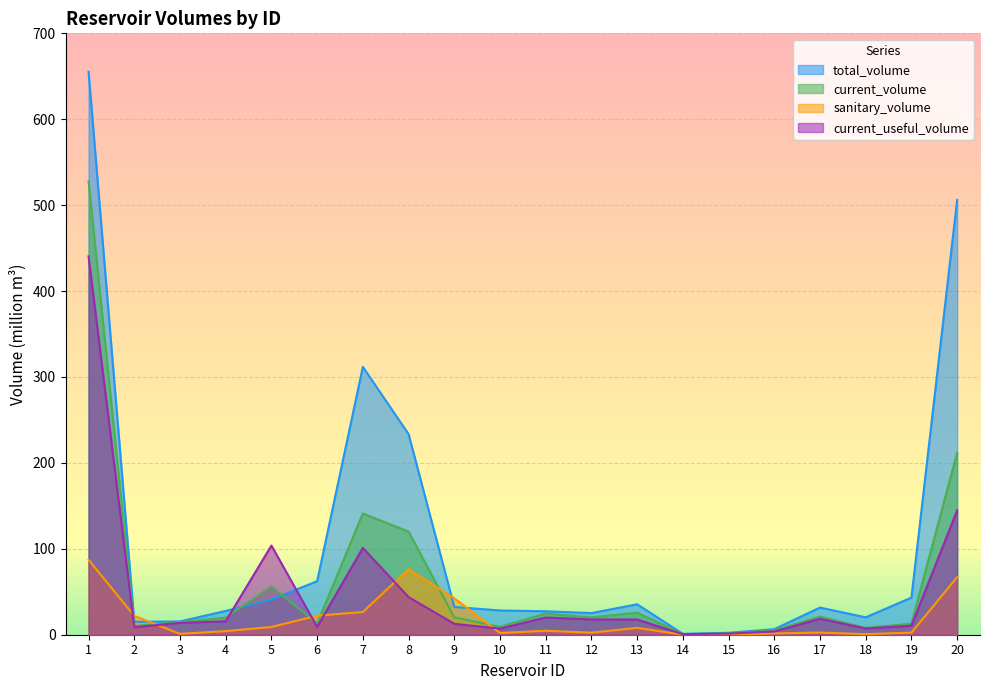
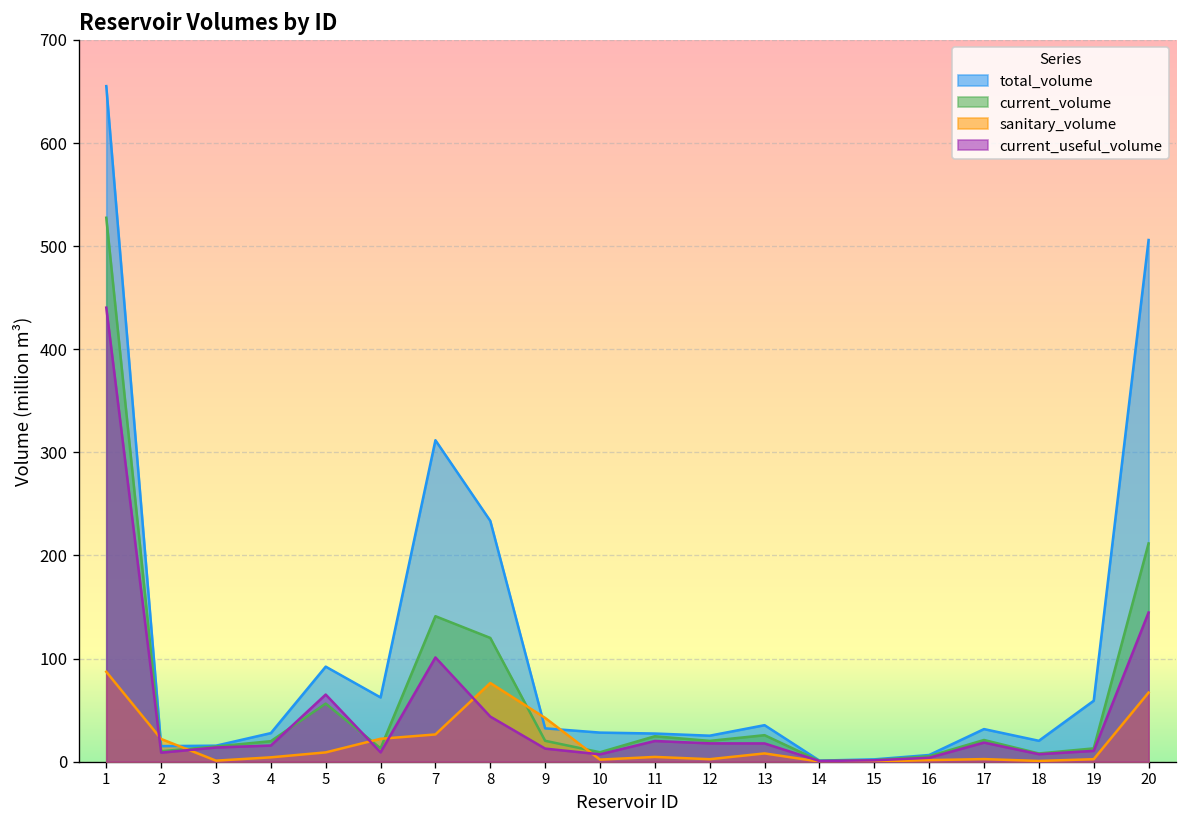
total_volume, 5: 40 -> 90
current_useful_volume, 5: 100 -> 70
total_volume, 19: 40 -> 60
